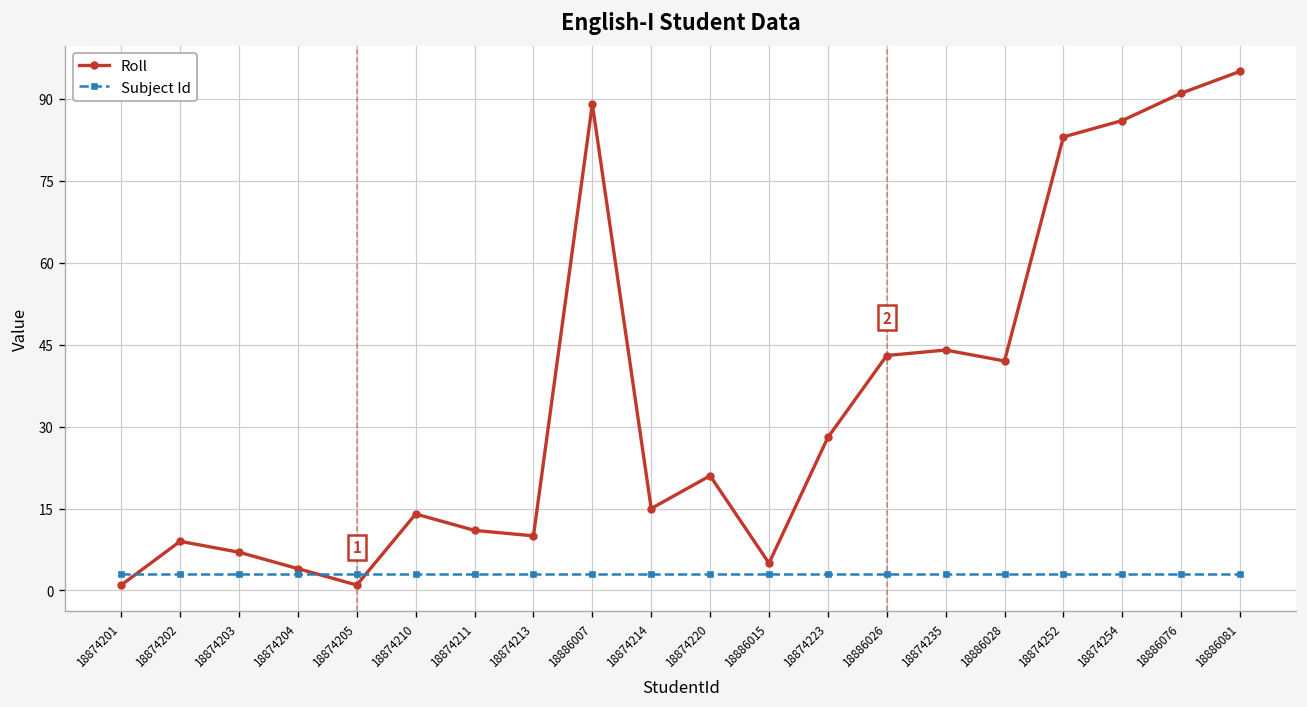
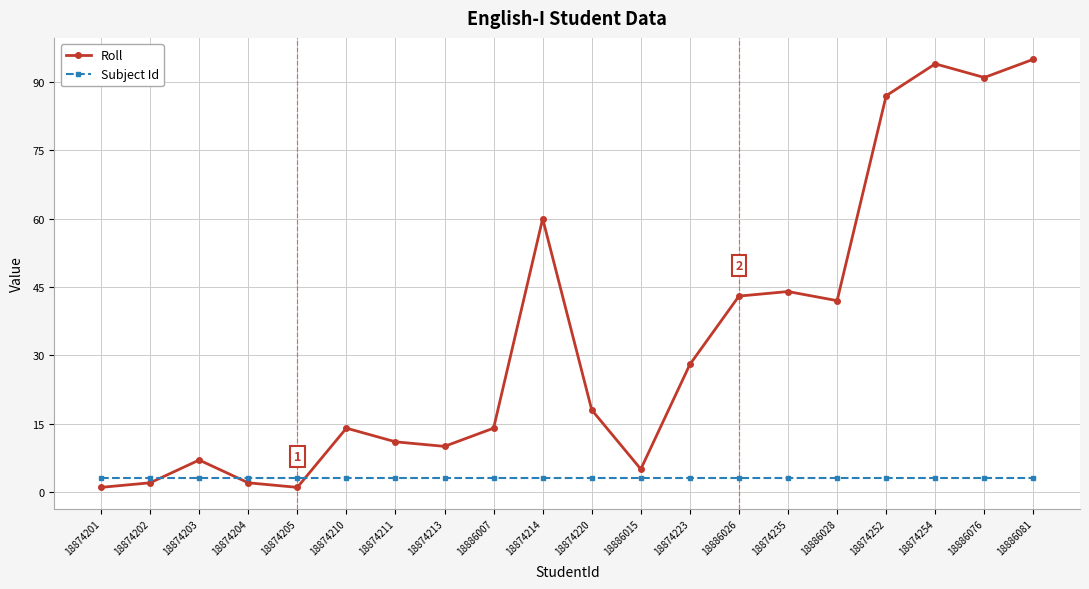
Roll, 18874202: 9 -> 2
Roll, 18874204: 4 -> 2
Roll, 18886007: 89 -> 14
Roll, 18874214: 15 -> 60
Roll, 18874220: 21 -> 18
Roll, 18874252: 83 -> 87
Roll, 18874254: 86 -> 94
